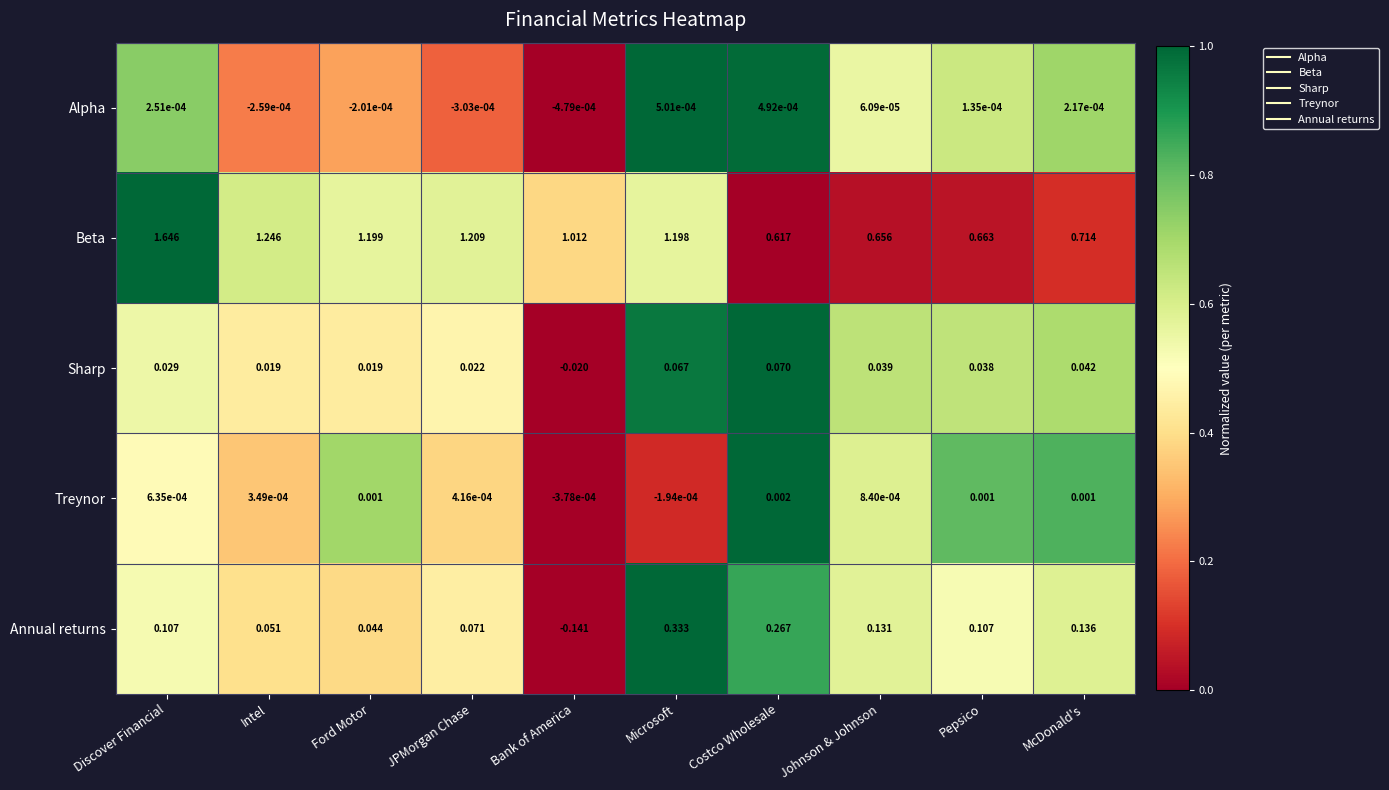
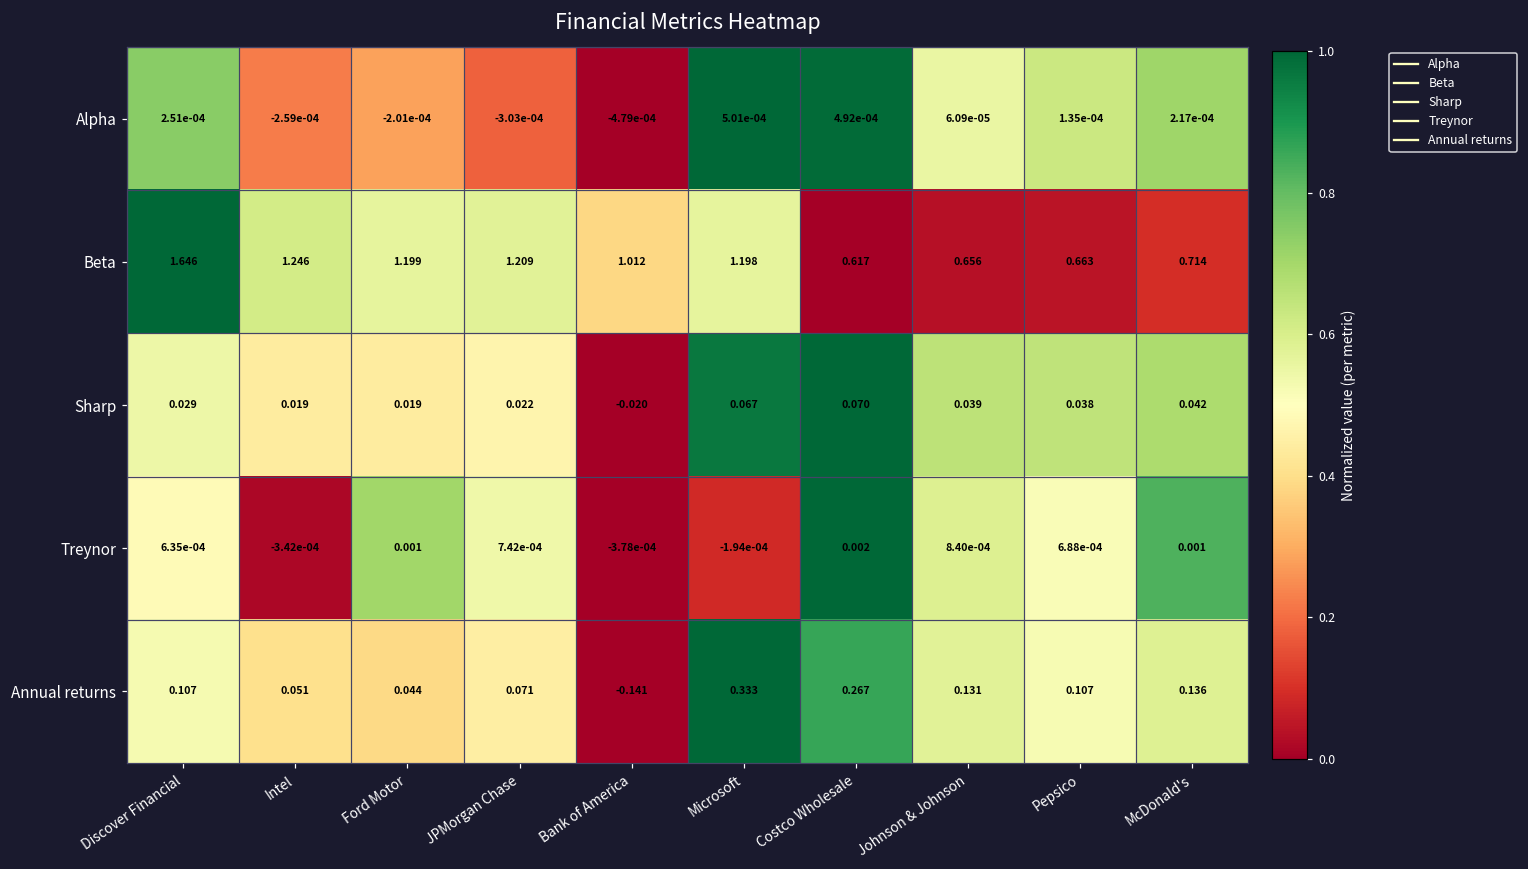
Treynor, Intel: 3.49e-04 -> -3.42e-04
Treynor, JPMorgan Chase: 4.16e-04 -> 7.42e-04
Treynor, Pepsico: 0.001 -> 6.88e-04
